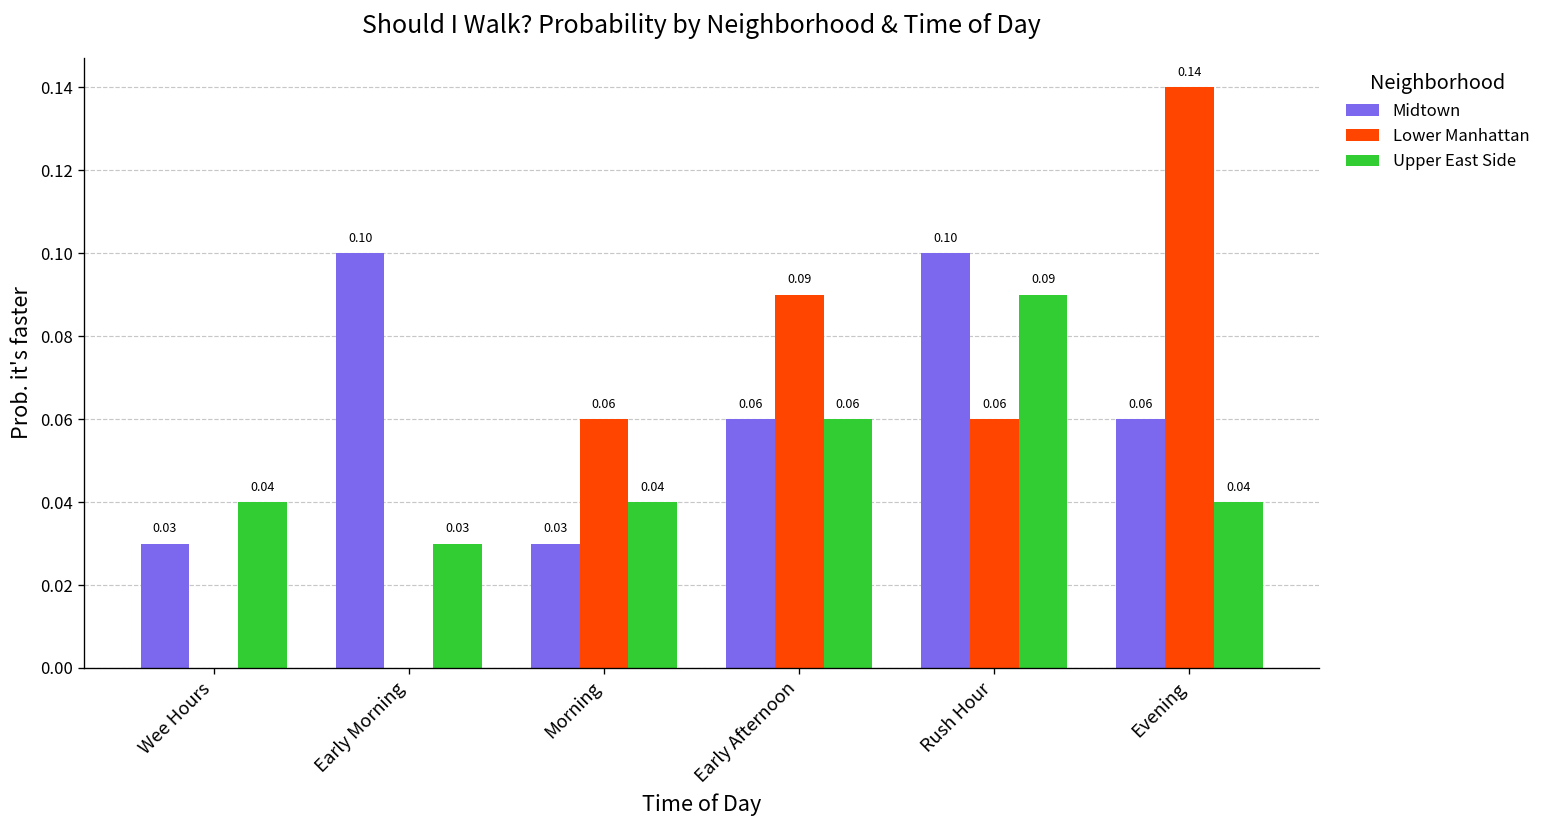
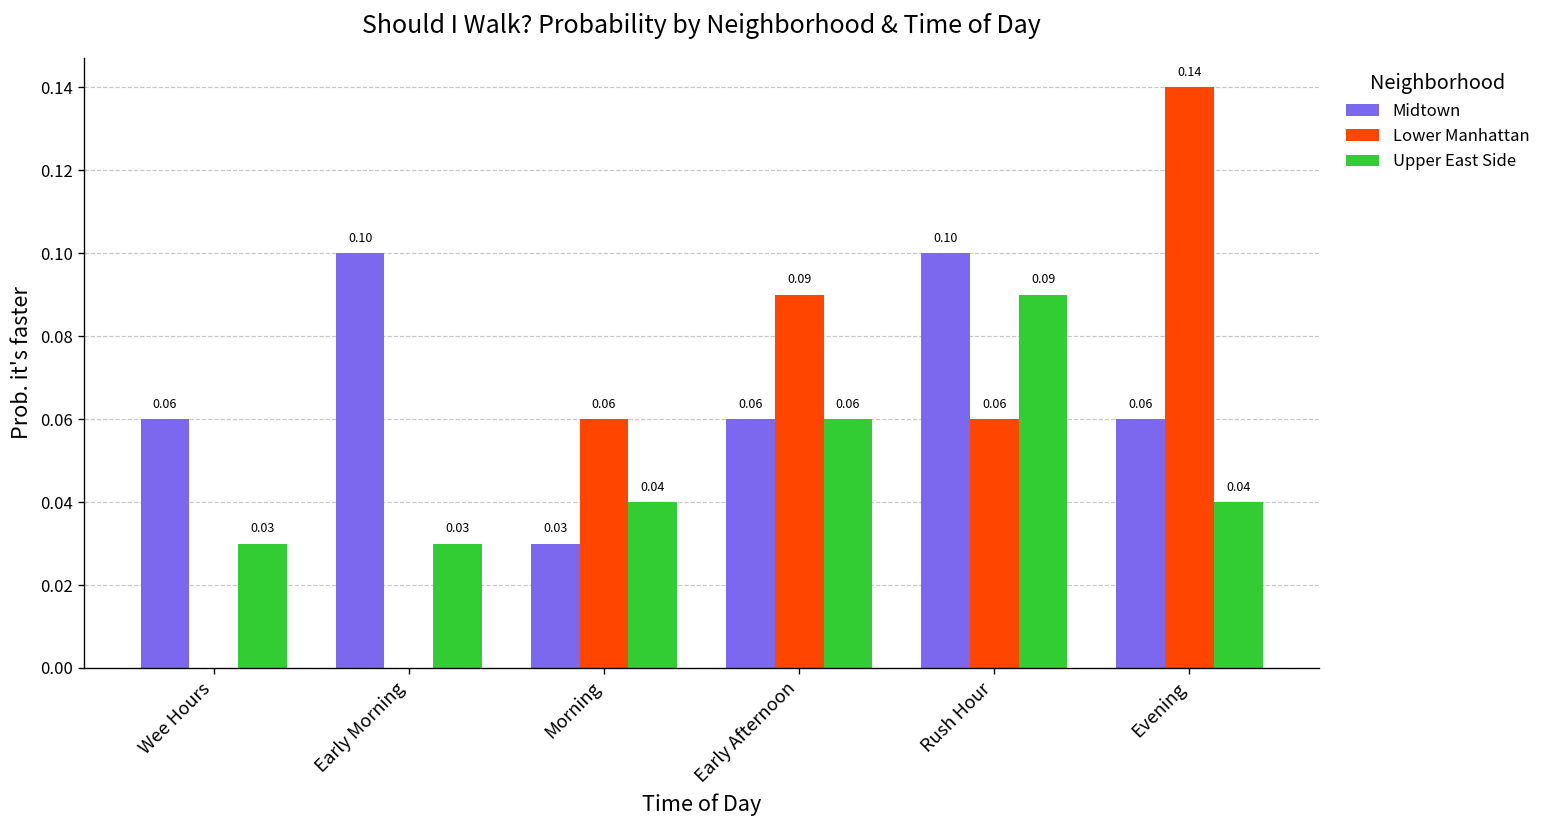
Midtown, Wee Hours: 0.03 -> 0.06
Upper East Side, Wee Hours: 0.04 -> 0.03
